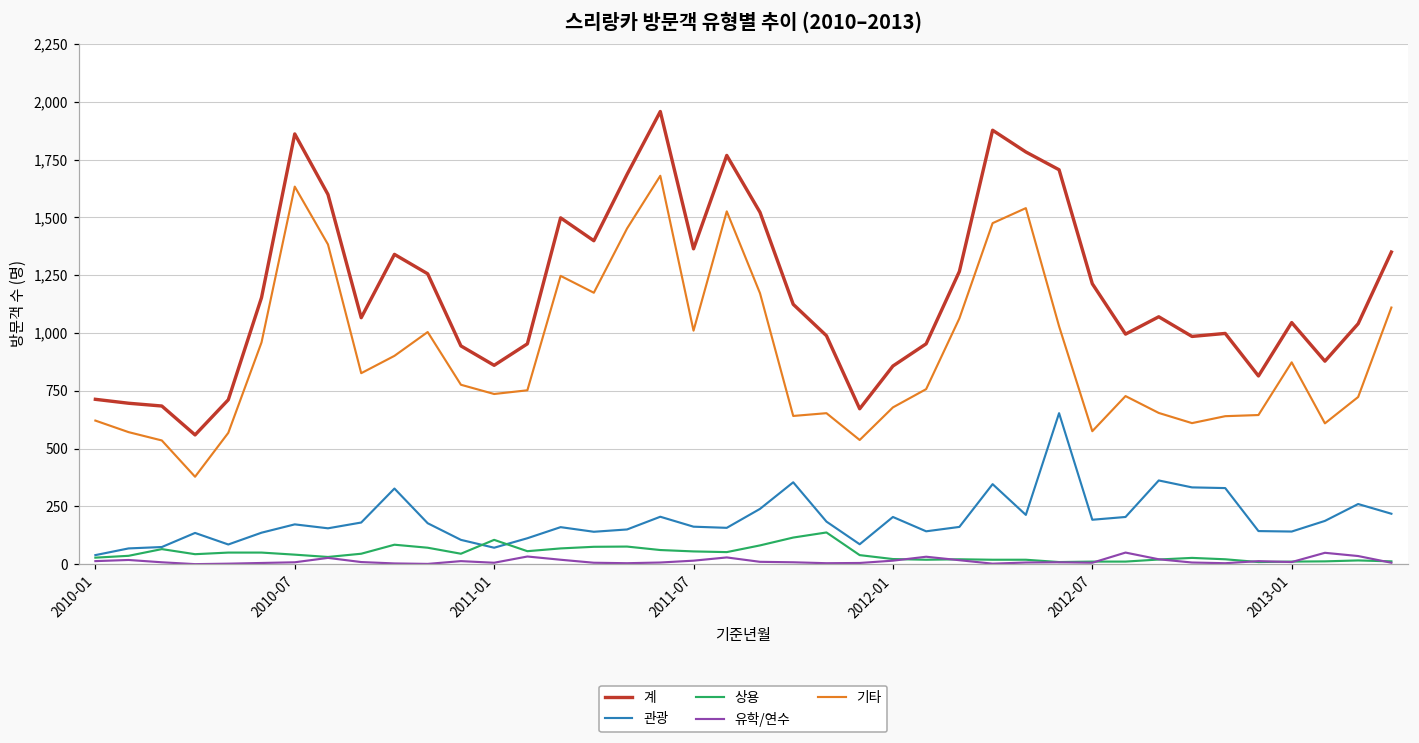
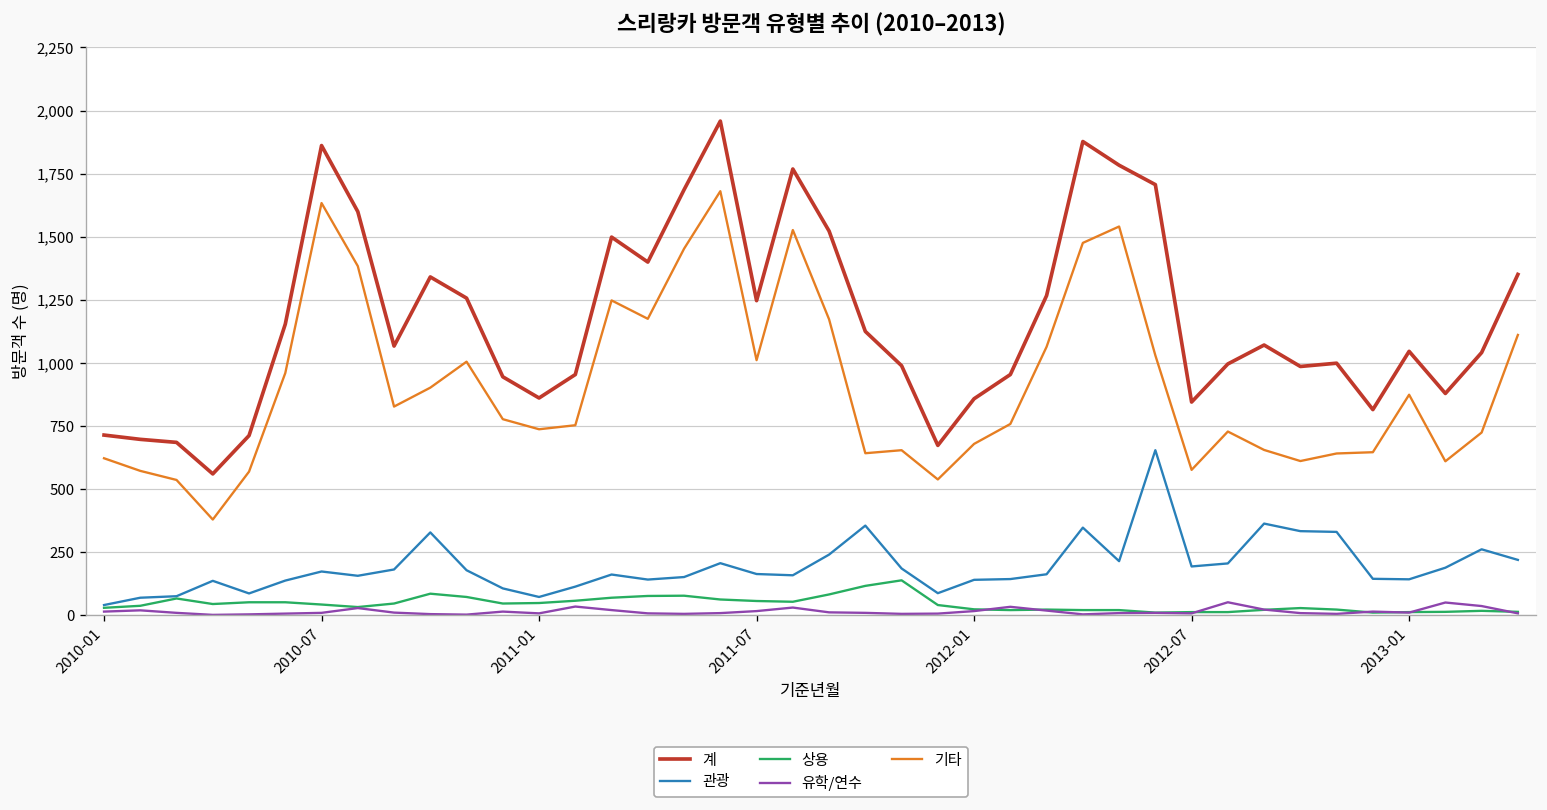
상용, 2011-01: 110 -> 50
계, 2011-07: 1,360 -> 1,250
관광, 2012-01: 200 -> 140
계, 2012-07: 1,210 -> 840
